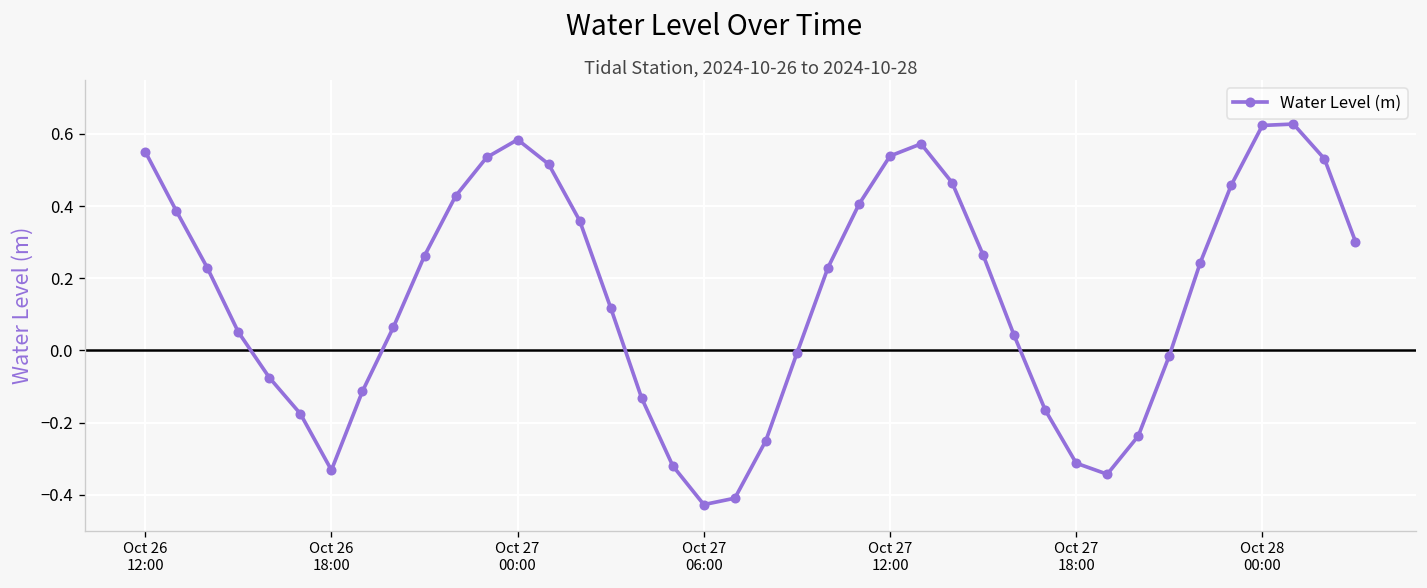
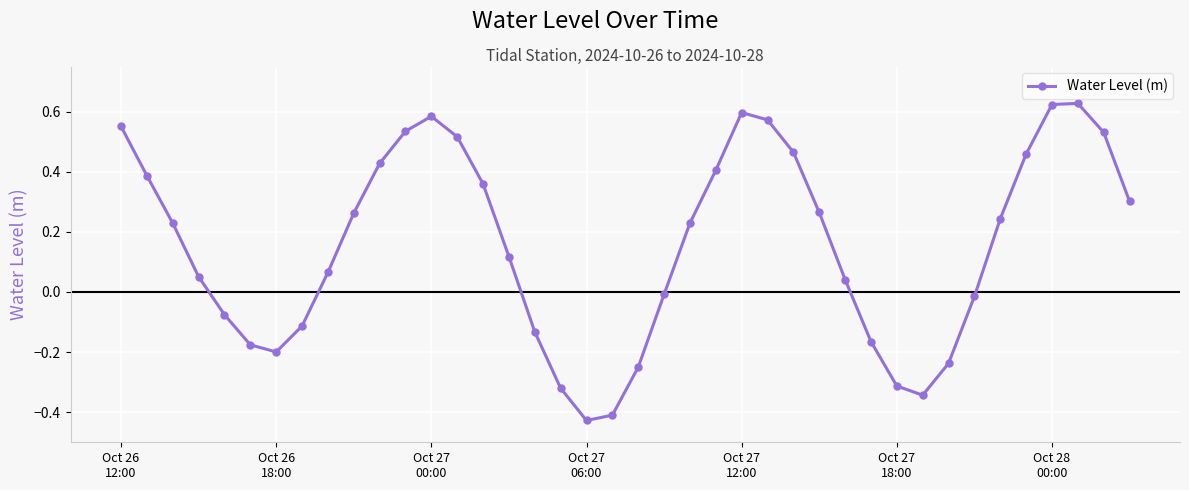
Oct 26 18:00: -0.33 -> -0.20
Oct 27 12:00: 0.54 -> 0.60
